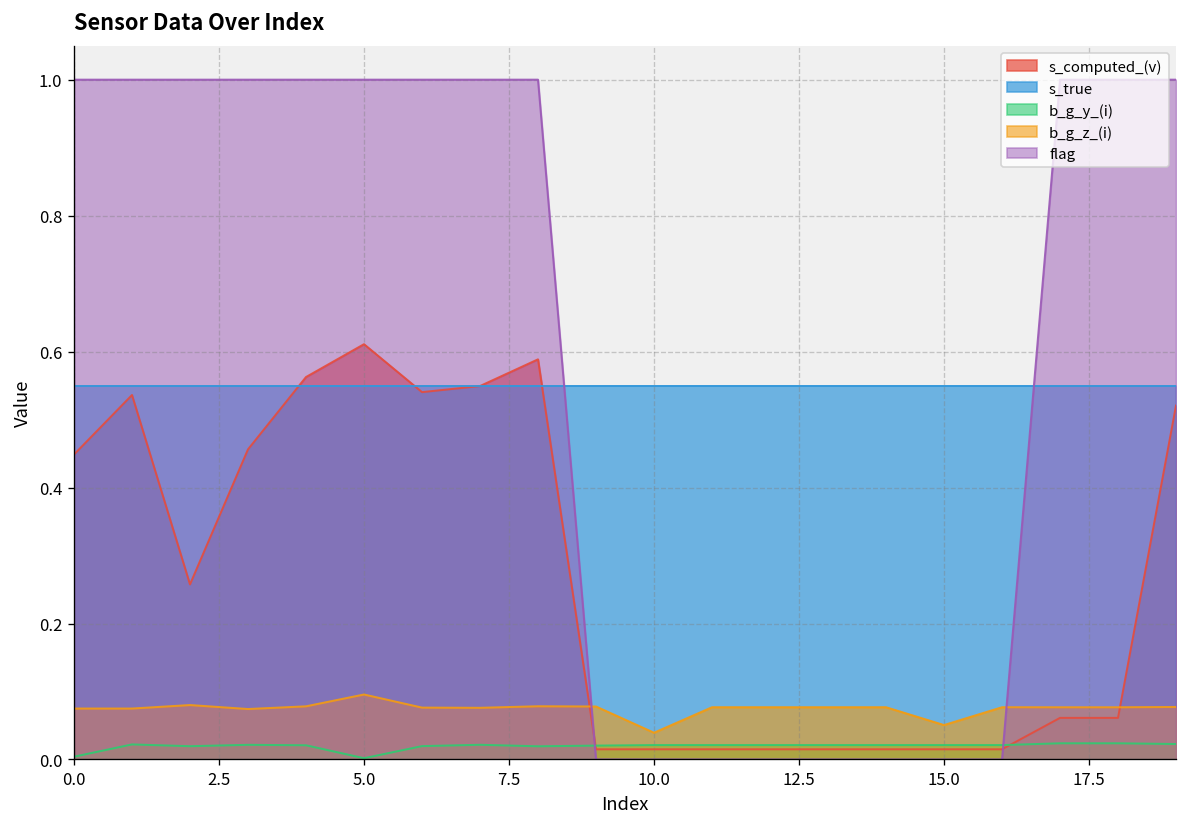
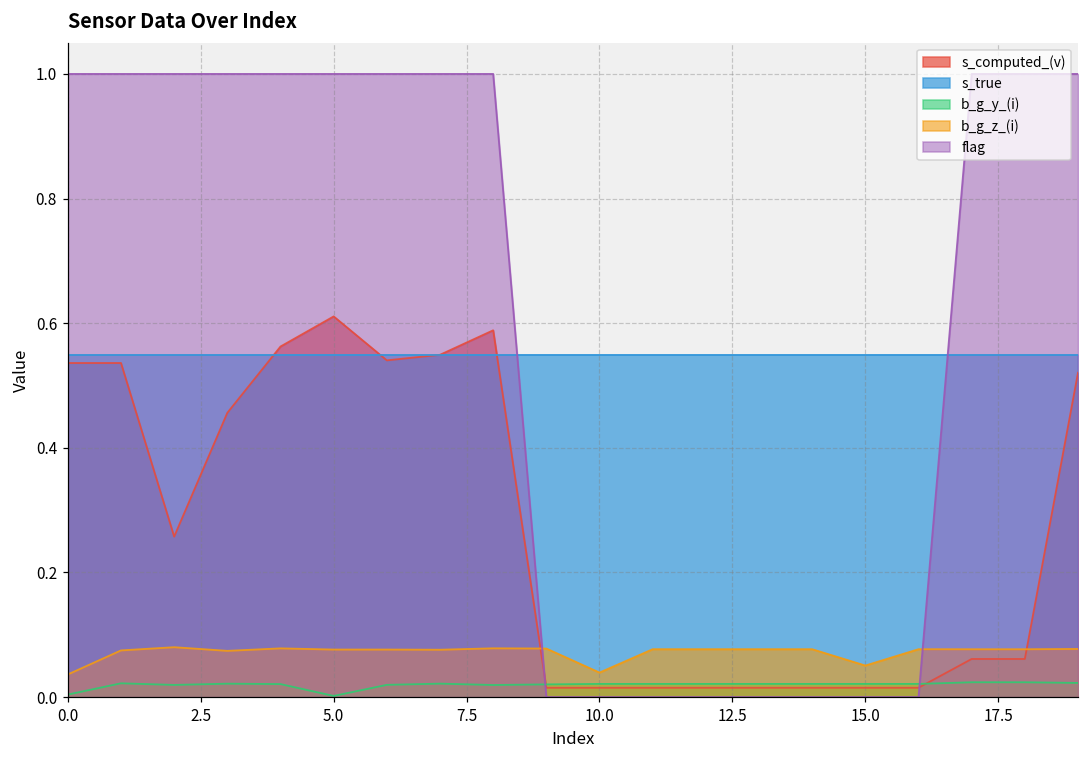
s_computed_(v), 0.0: 0.45 -> 0.54
b_g_z_(i), 0.0: 0.07 -> 0.04
b_g_z_(i), 5.0: 0.10 -> 0.08
